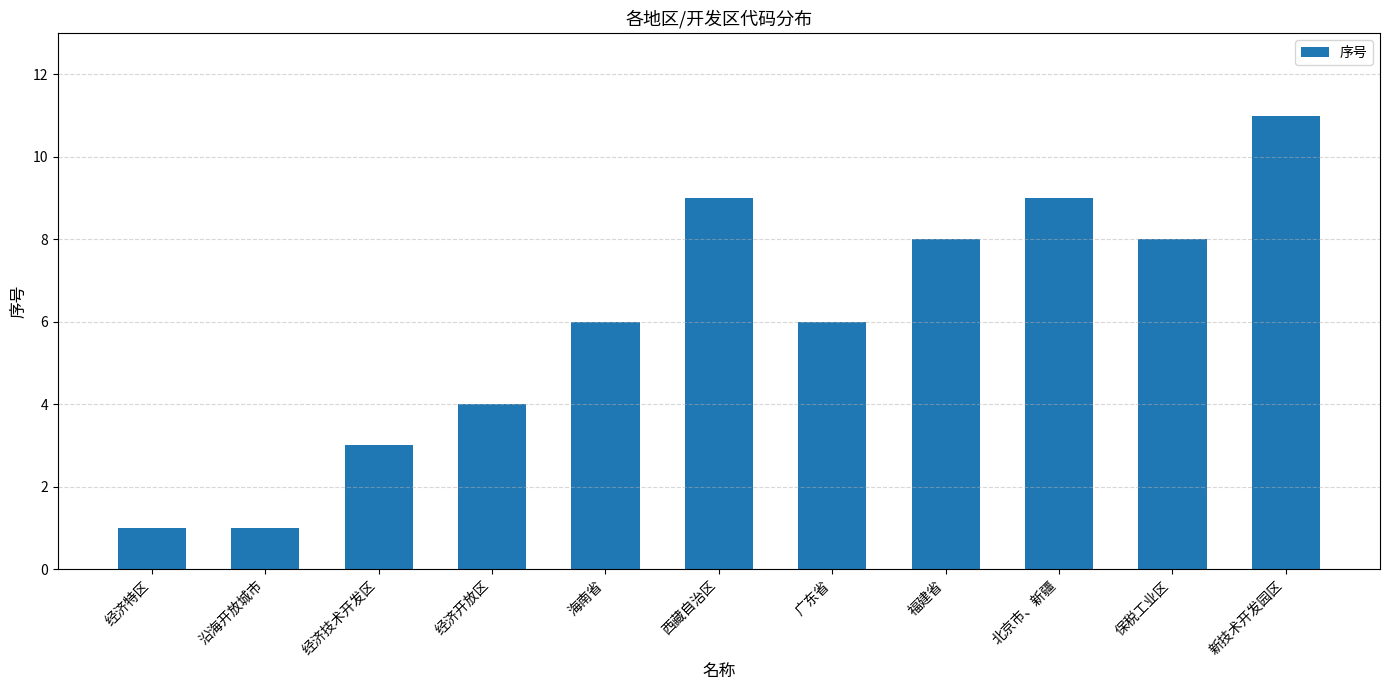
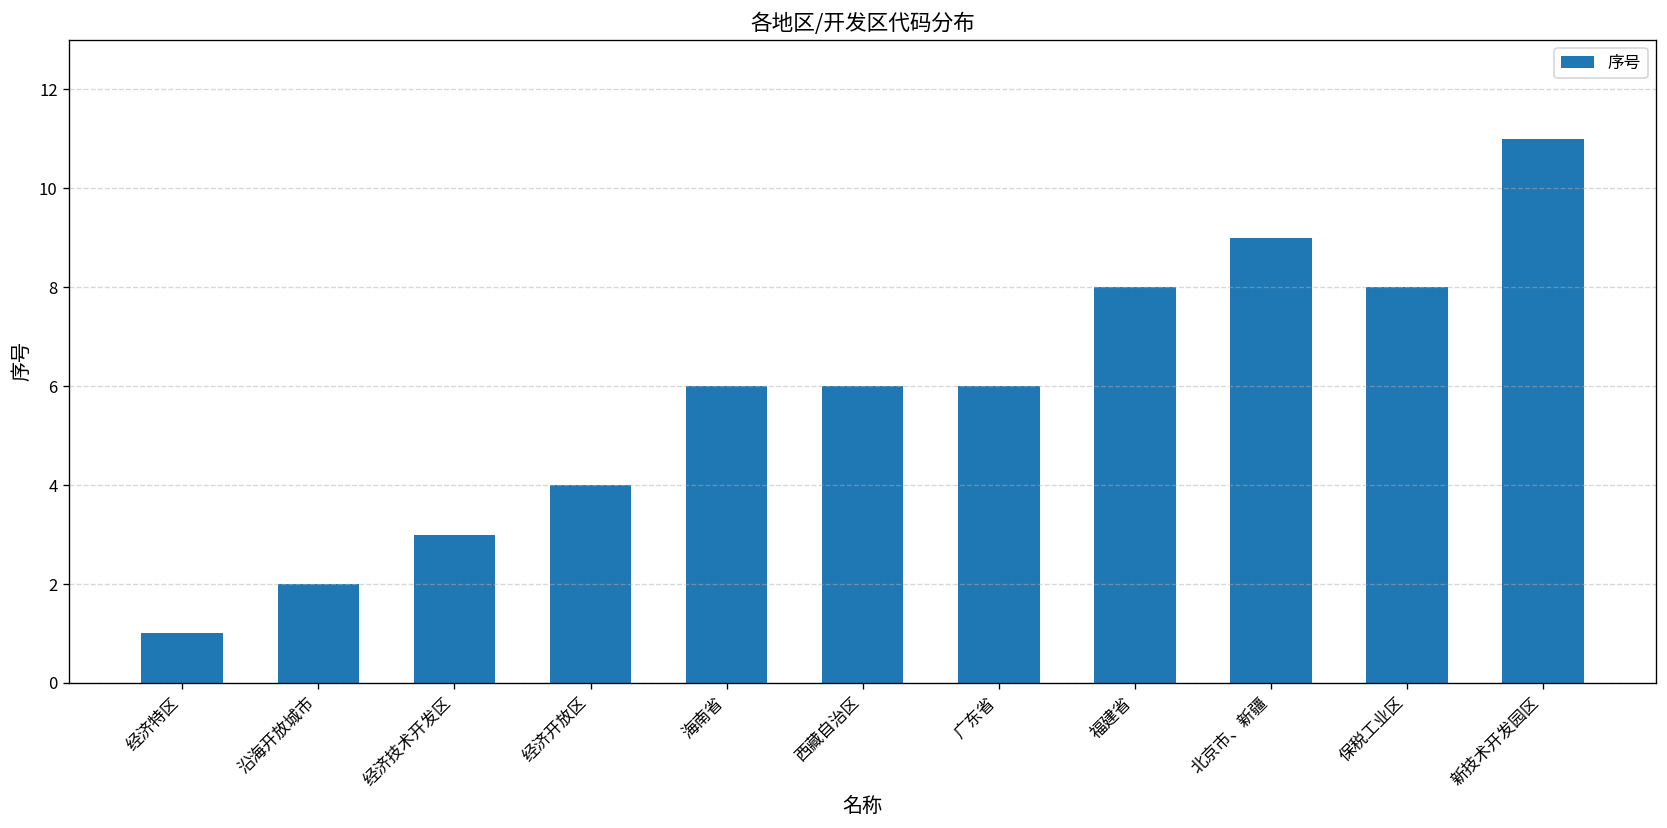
沿海开放城市: 1 -> 2
西藏自治区: 9 -> 6
